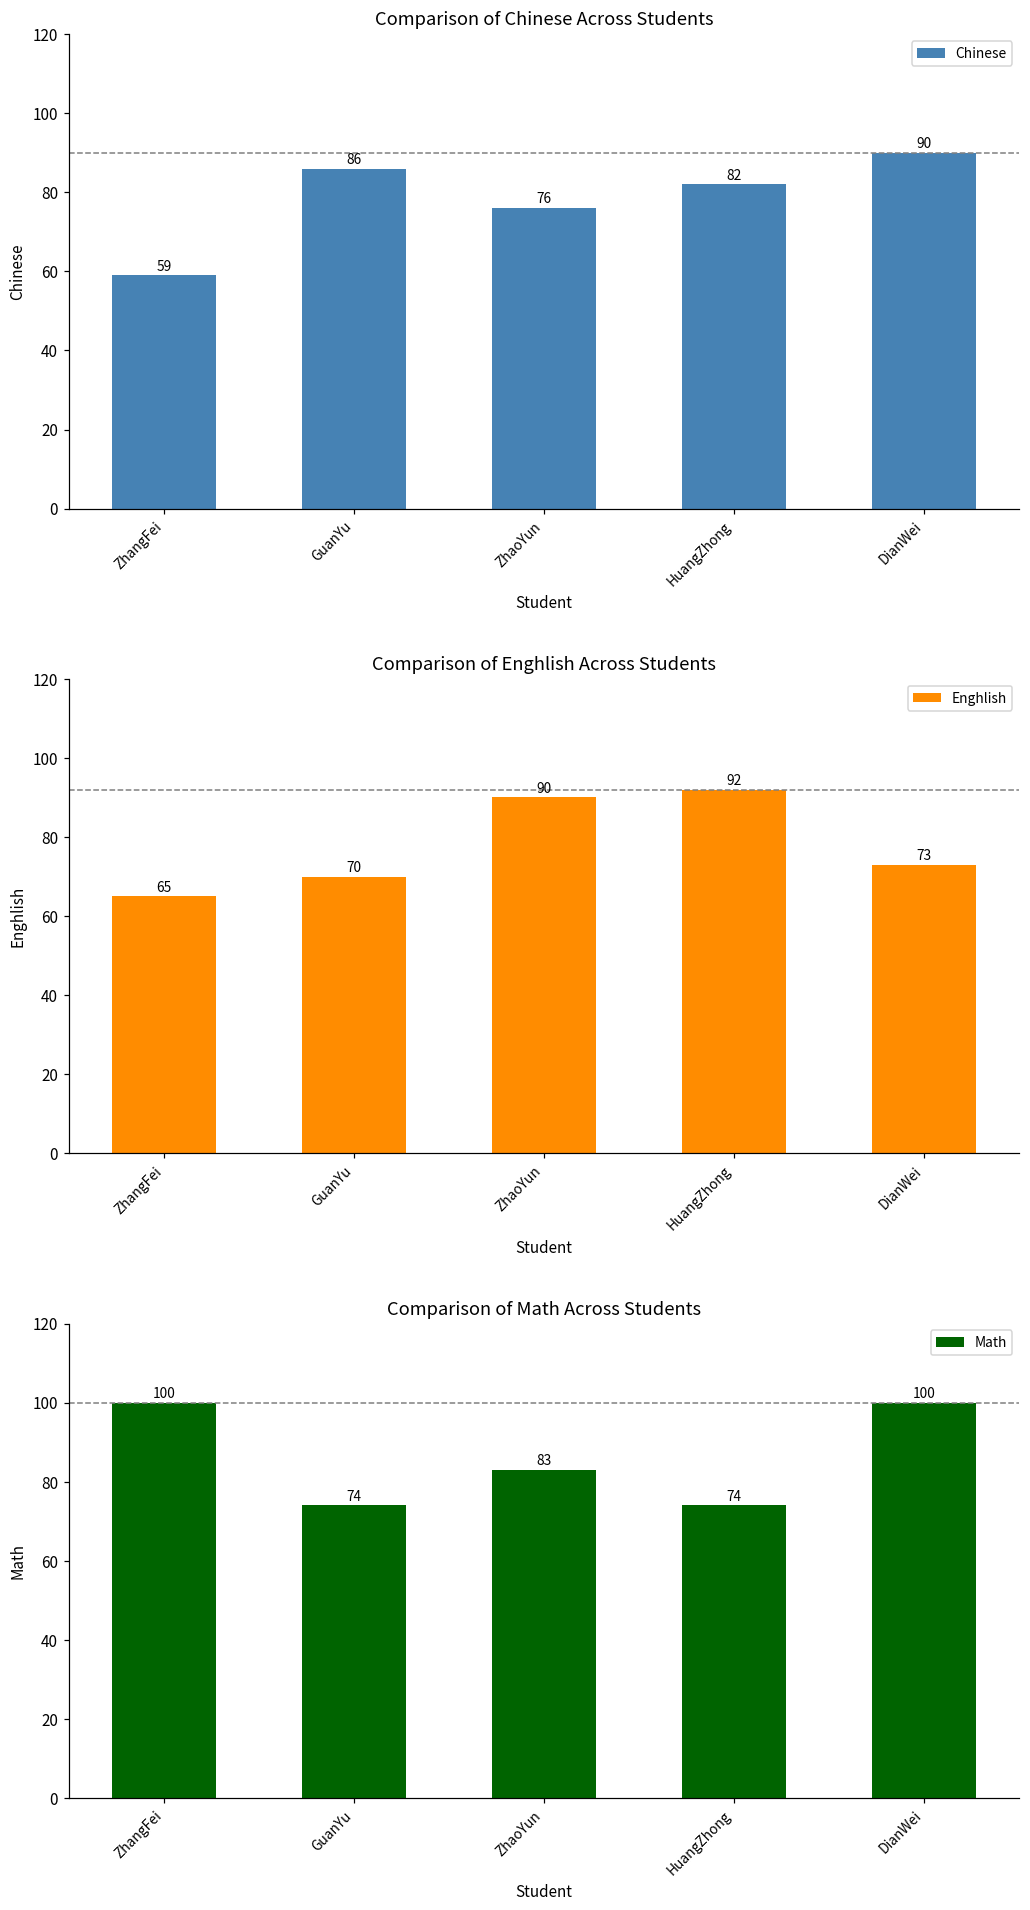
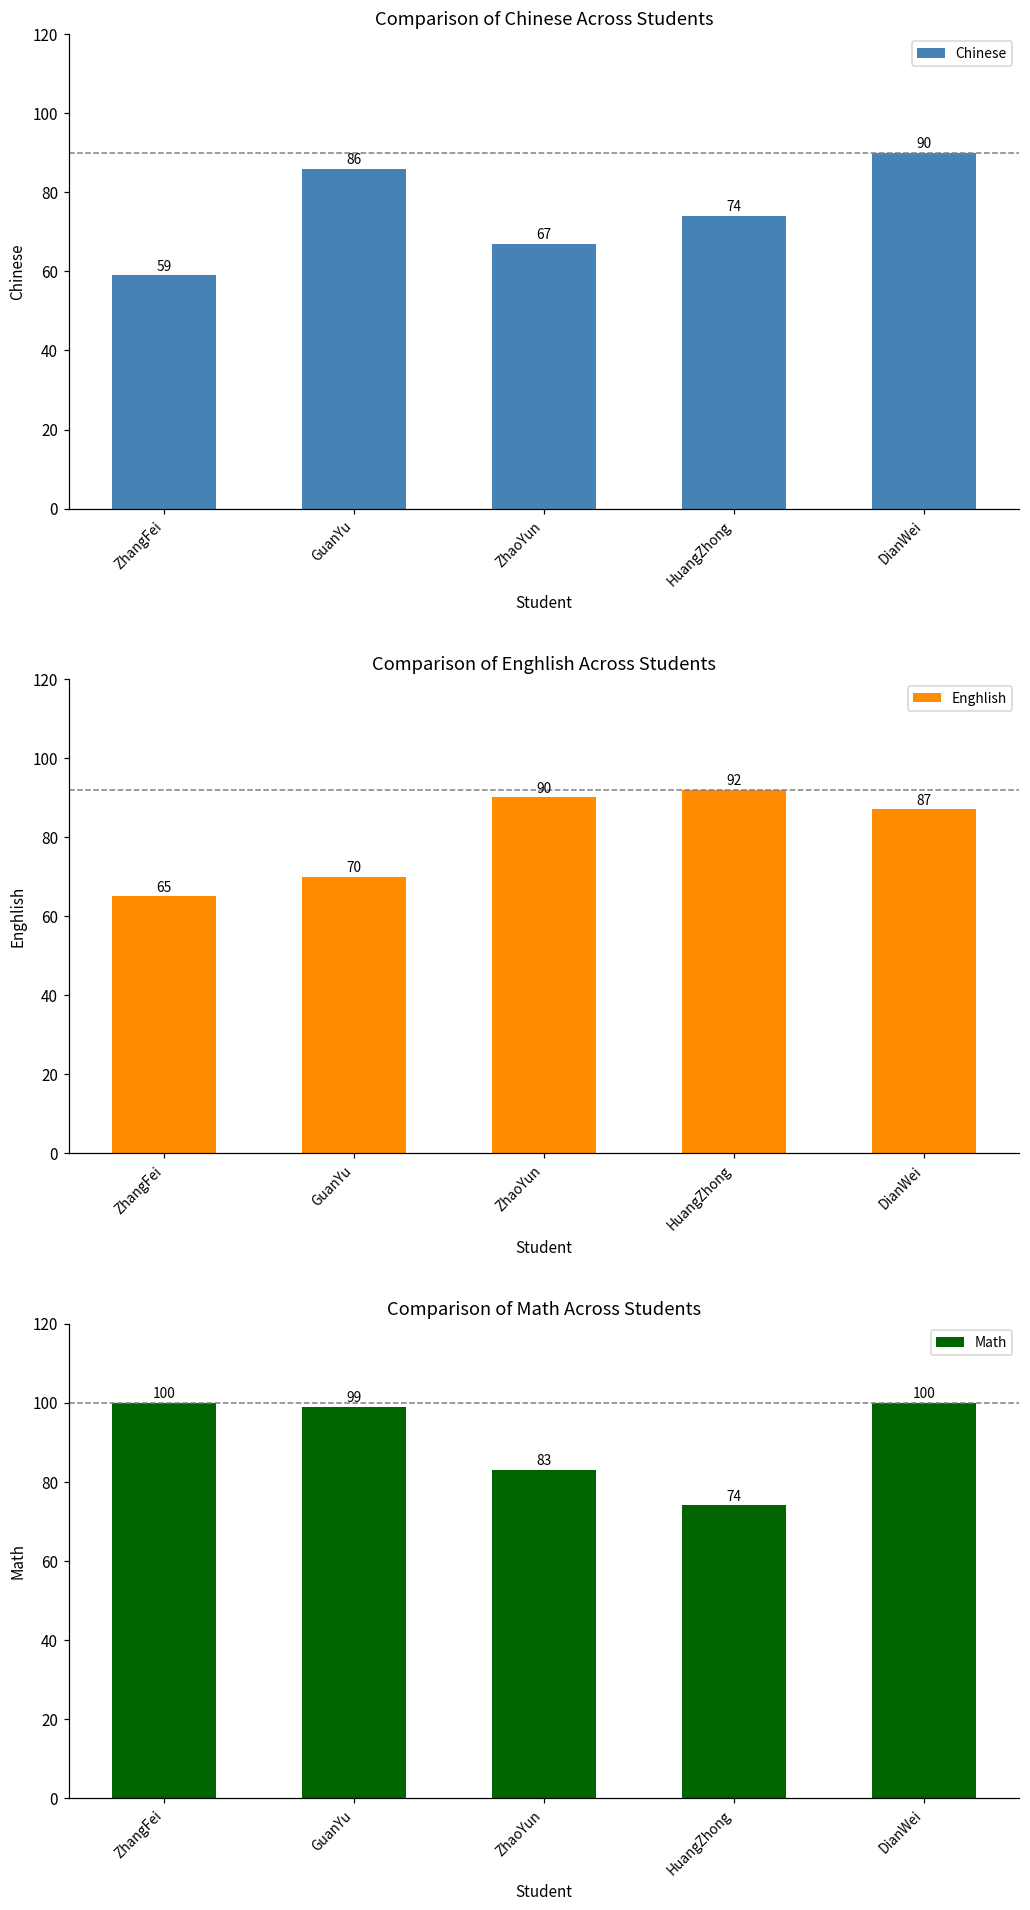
Comparison of Chinese Across Students, ZhaoYun: 76 -> 67
Comparison of Chinese Across Students, HuangZhong: 82 -> 74
Comparison of Enghlish Across Students, DianWei: 73 -> 87
Comparison of Math Across Students, GuanYu: 74 -> 99
